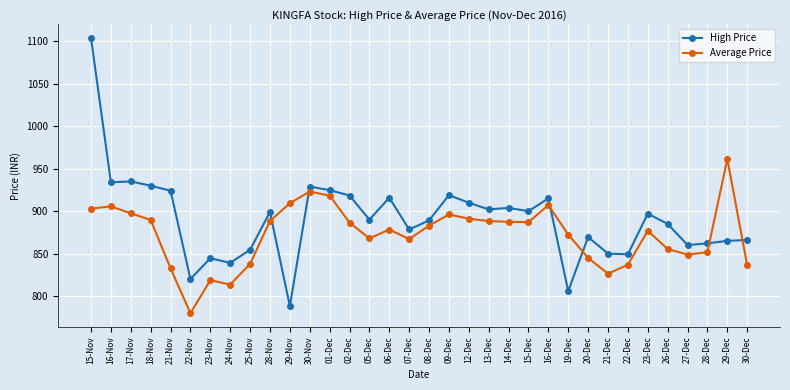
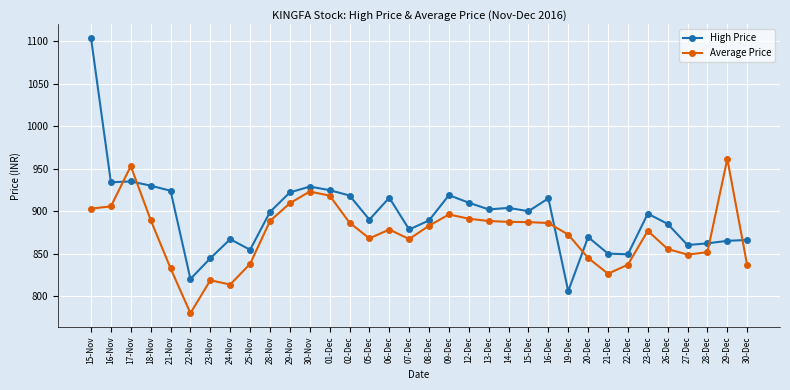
Average Price, 17-Nov: 900 -> 950
High Price, 24-Nov: 840 -> 870
High Price, 29-Nov: 790 -> 920
Average Price, 16-Dec: 910 -> 890
